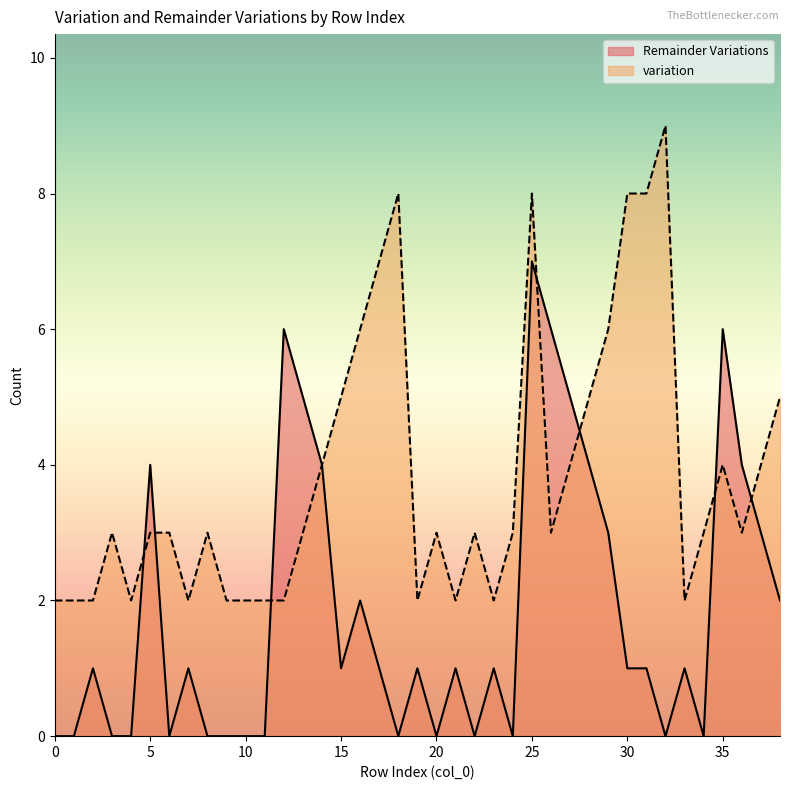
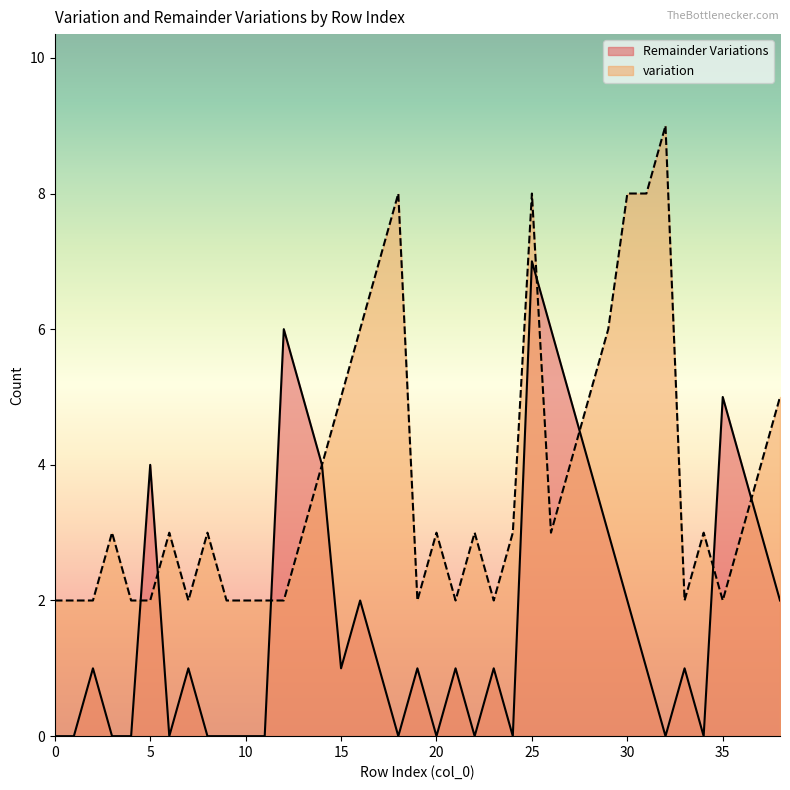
variation, 5: 3 -> 2
Remainder Variations, 30: 1 -> 2
Remainder Variations, 35: 6 -> 5
variation, 35: 4 -> 2
